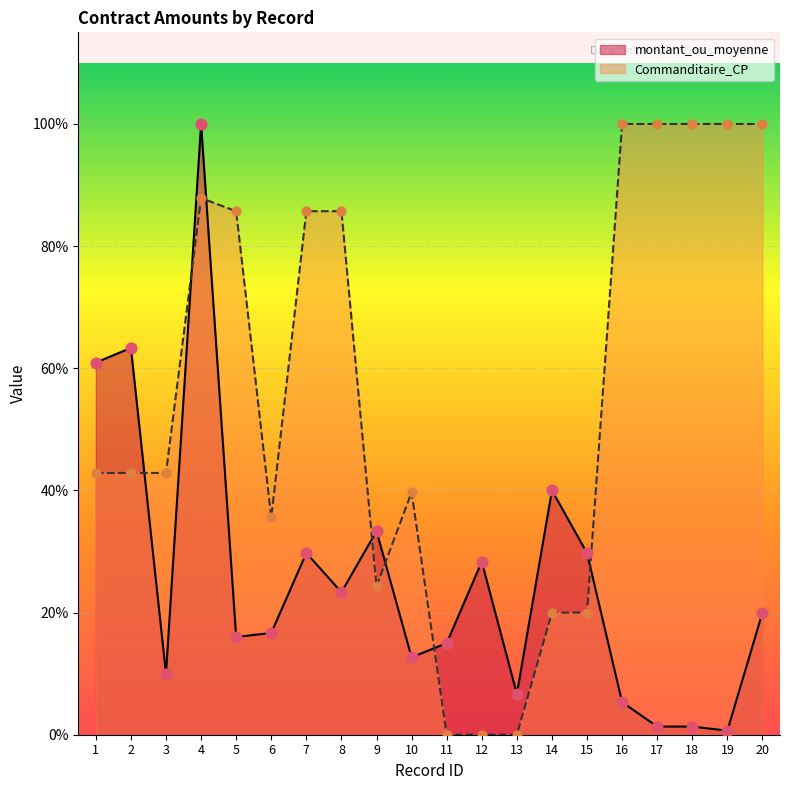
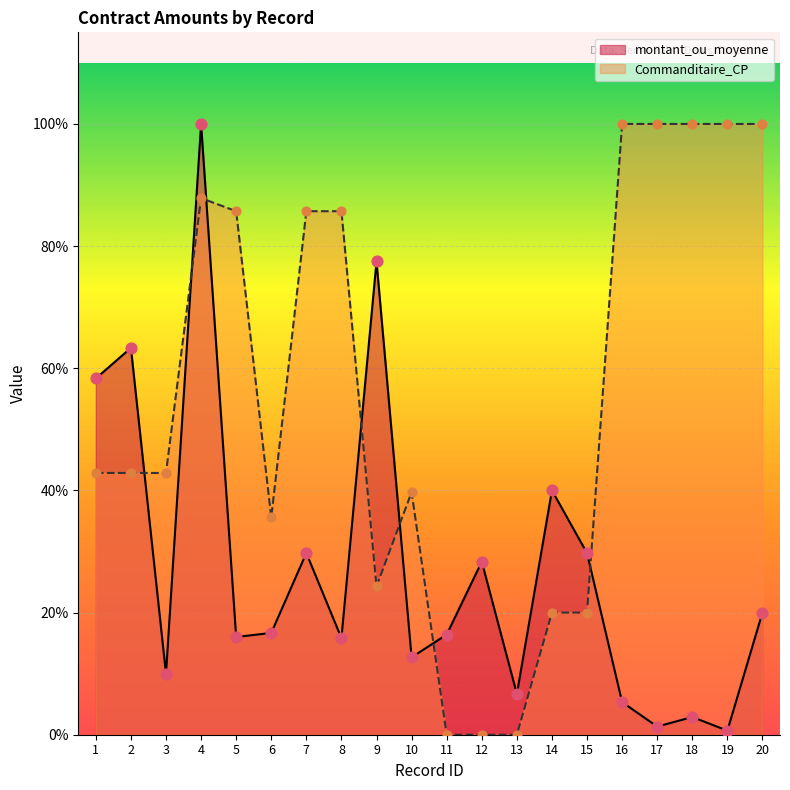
montant_ou_moyenne, 1: 61% -> 58%
montant_ou_moyenne, 8: 23% -> 16%
montant_ou_moyenne, 9: 33% -> 78%
montant_ou_moyenne, 11: 15% -> 16%
montant_ou_moyenne, 18: 1% -> 3%
